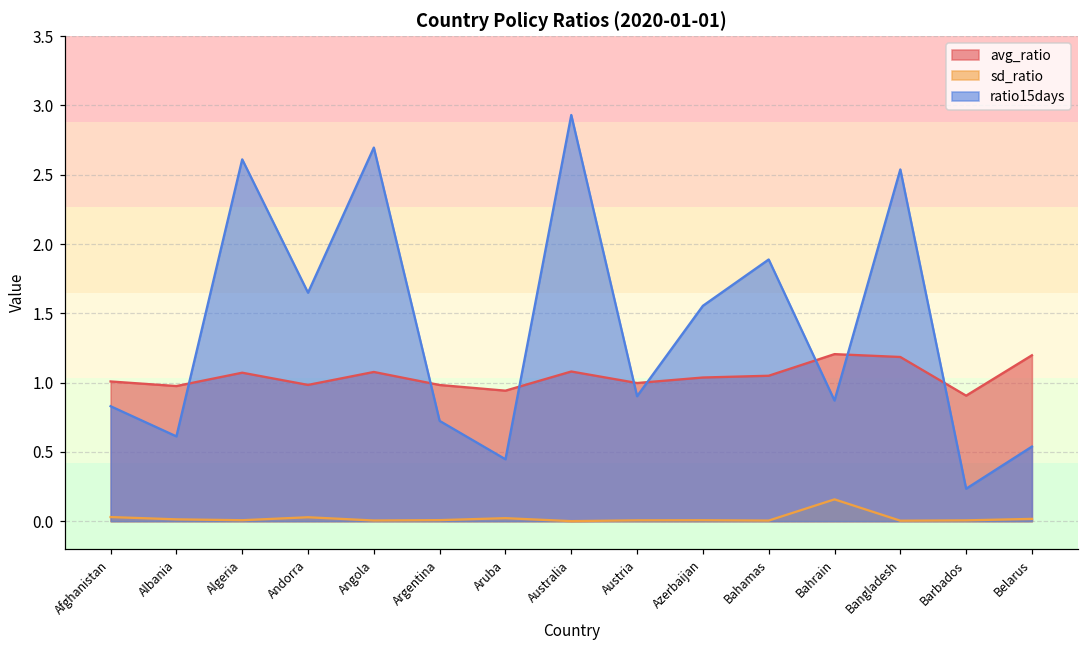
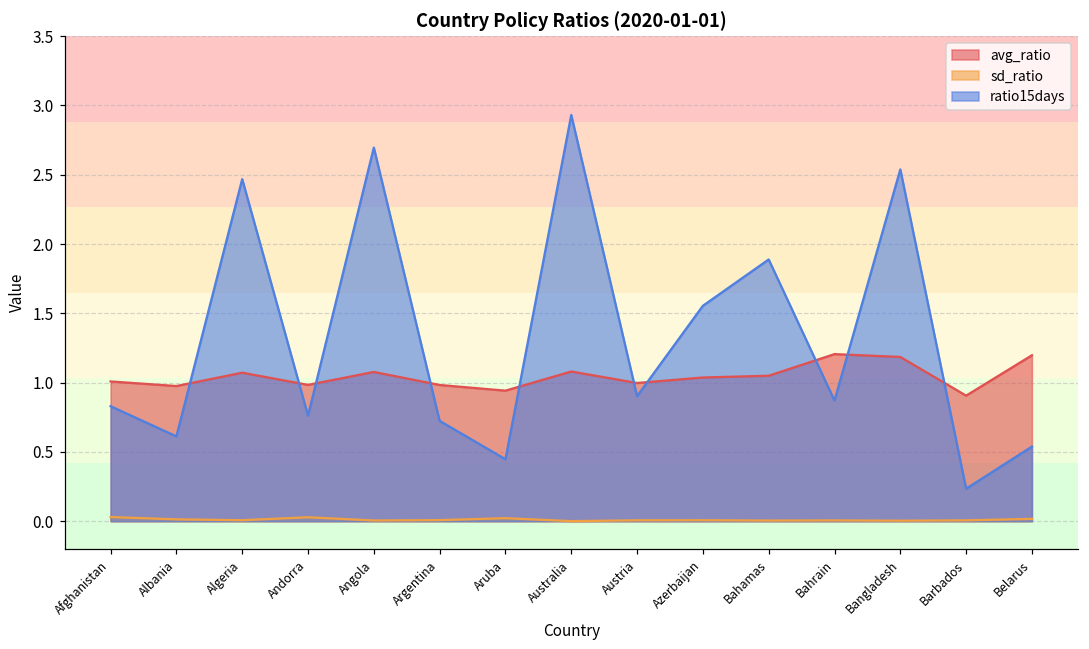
ratio15days, Algeria: 2.61 -> 2.47
ratio15days, Andorra: 1.65 -> 0.76
sd_ratio, Bahrain: 0.16 -> 0.01
